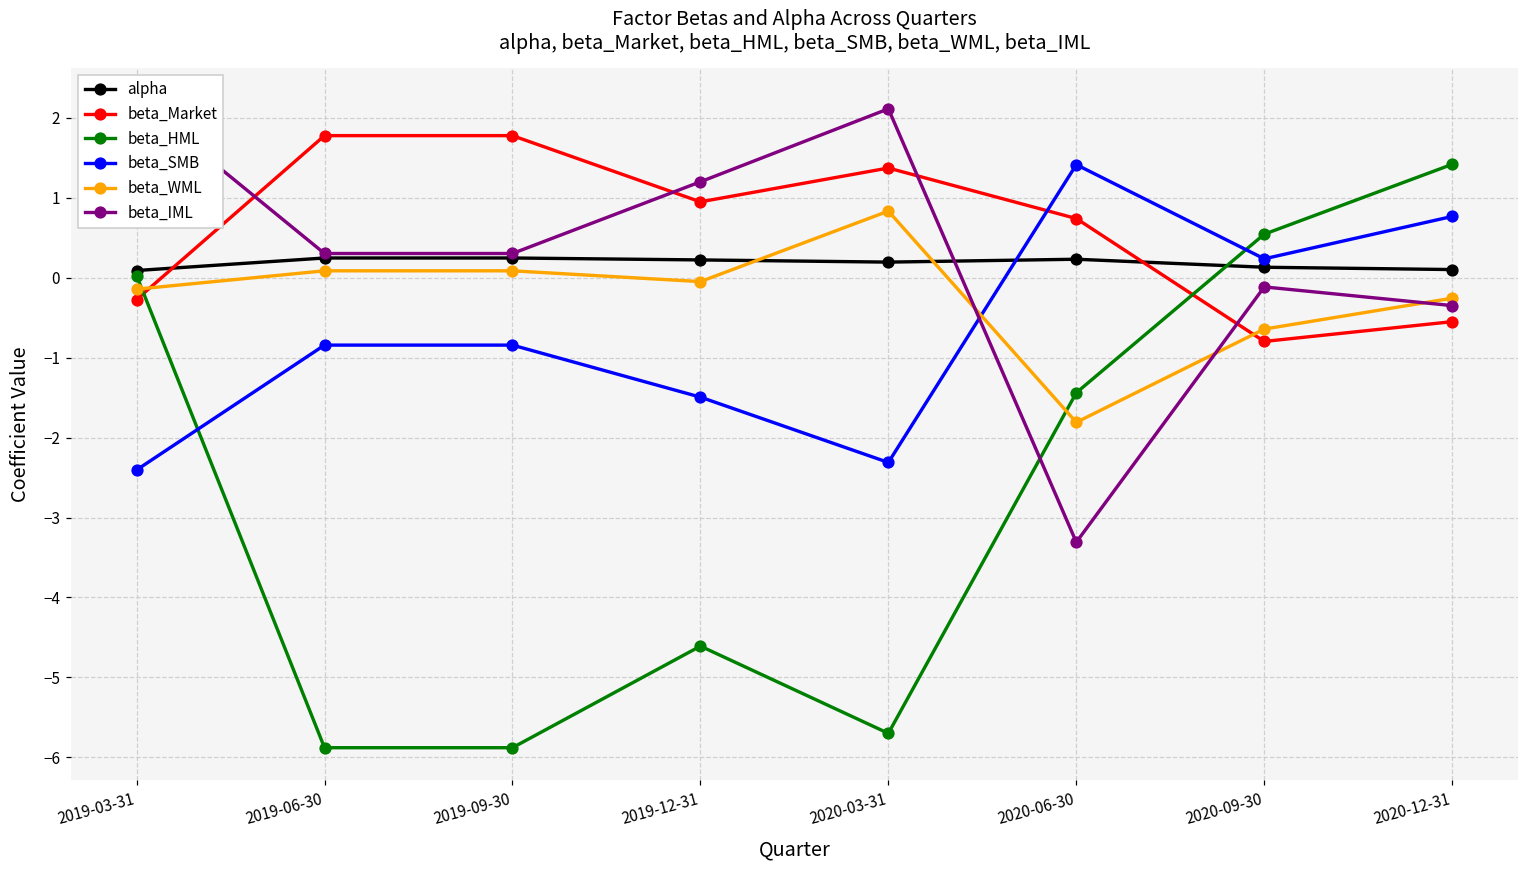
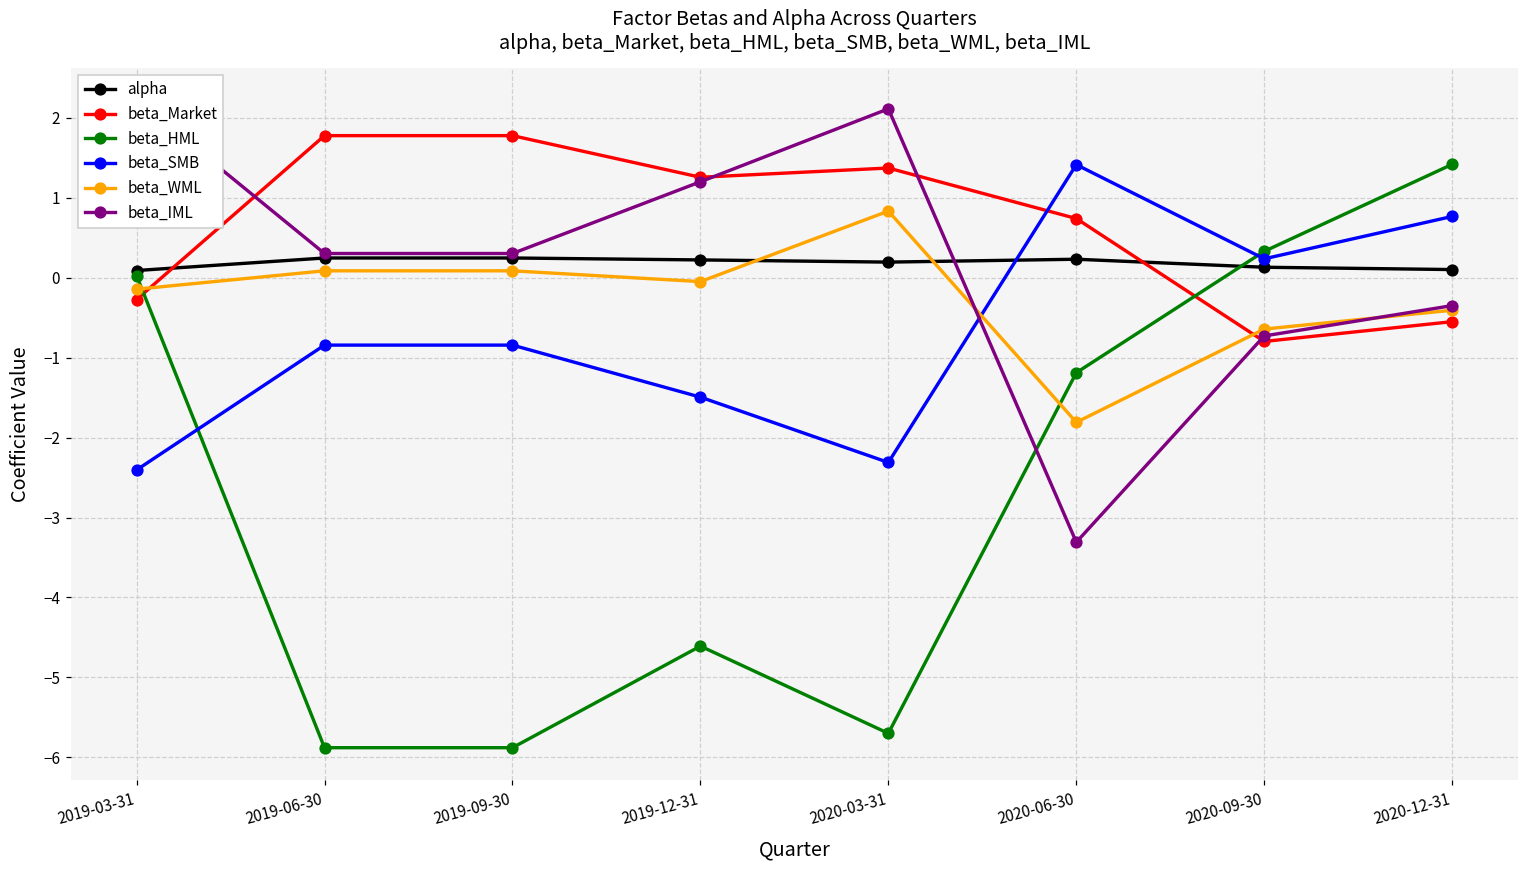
beta_Market, 2019-12-31: 1.0 -> 1.3
beta_HML, 2020-06-30: -1.4 -> -1.2
beta_HML, 2020-09-30: 0.5 -> 0.3
beta_IML, 2020-09-30: -0.1 -> -0.7
beta_WML, 2020-12-31: -0.3 -> -0.4
